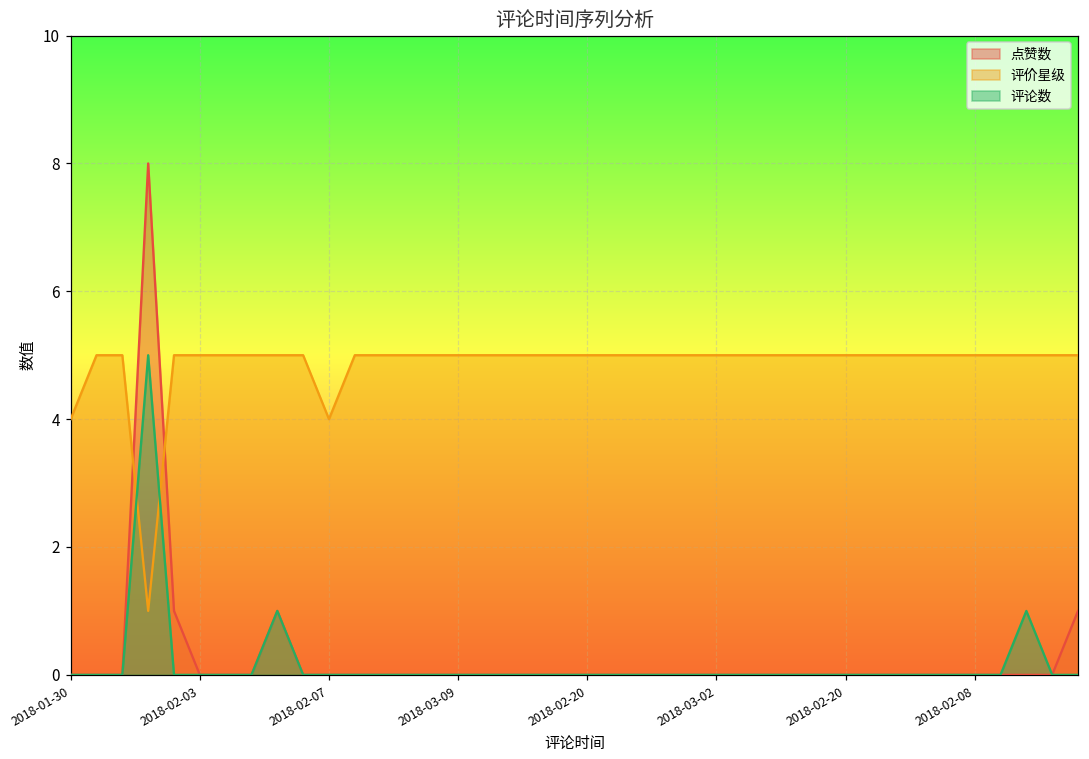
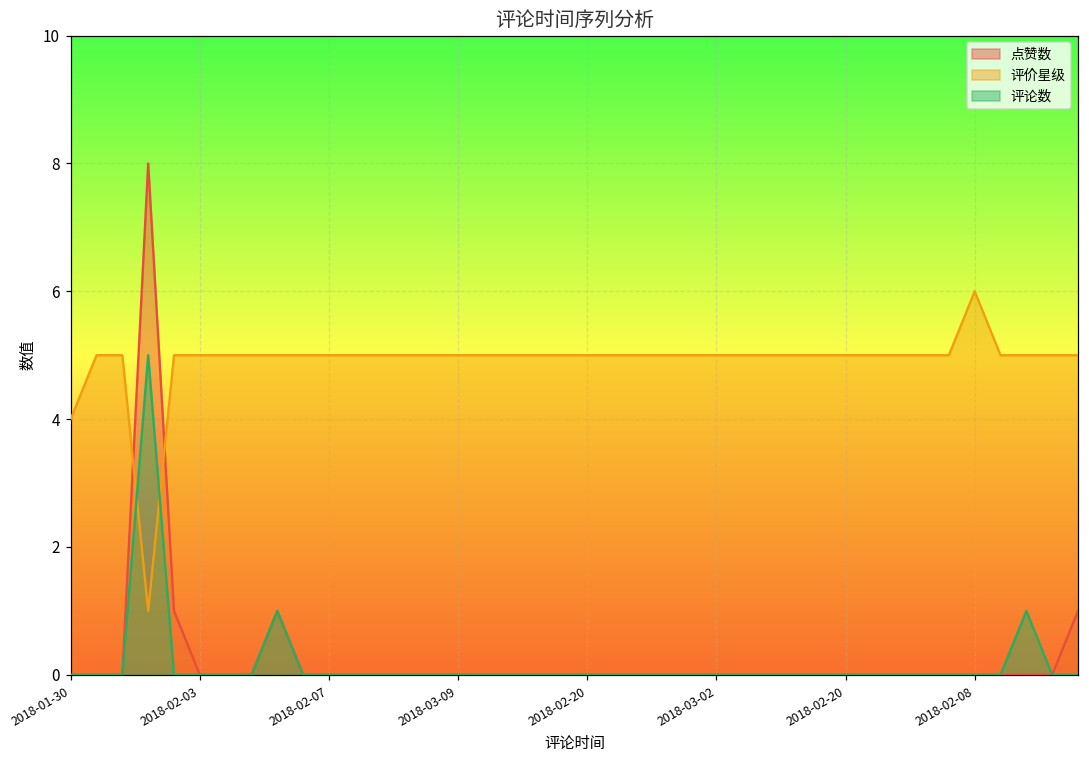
评价星级, 2018-02-07: 4 -> 5
评价星级, 2018-02-08: 5 -> 6
